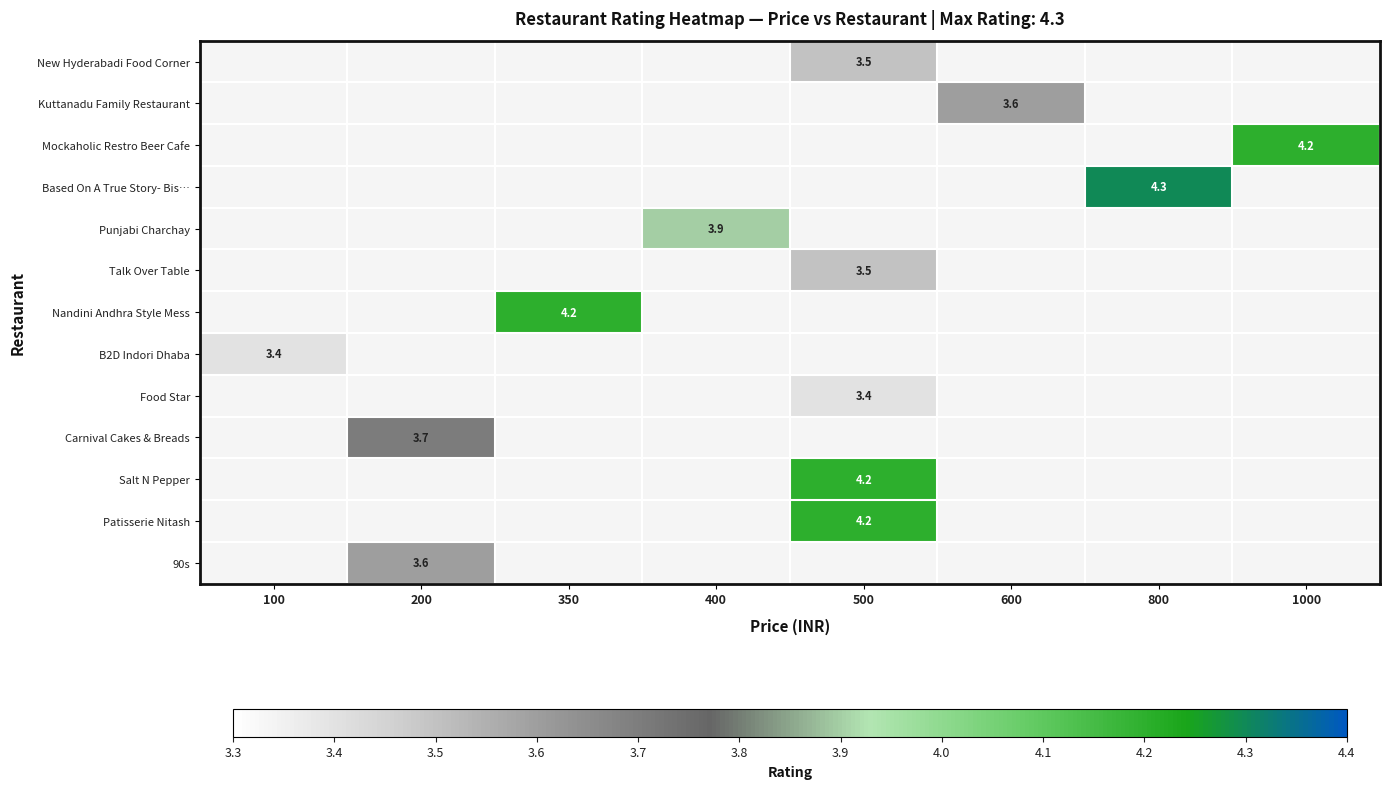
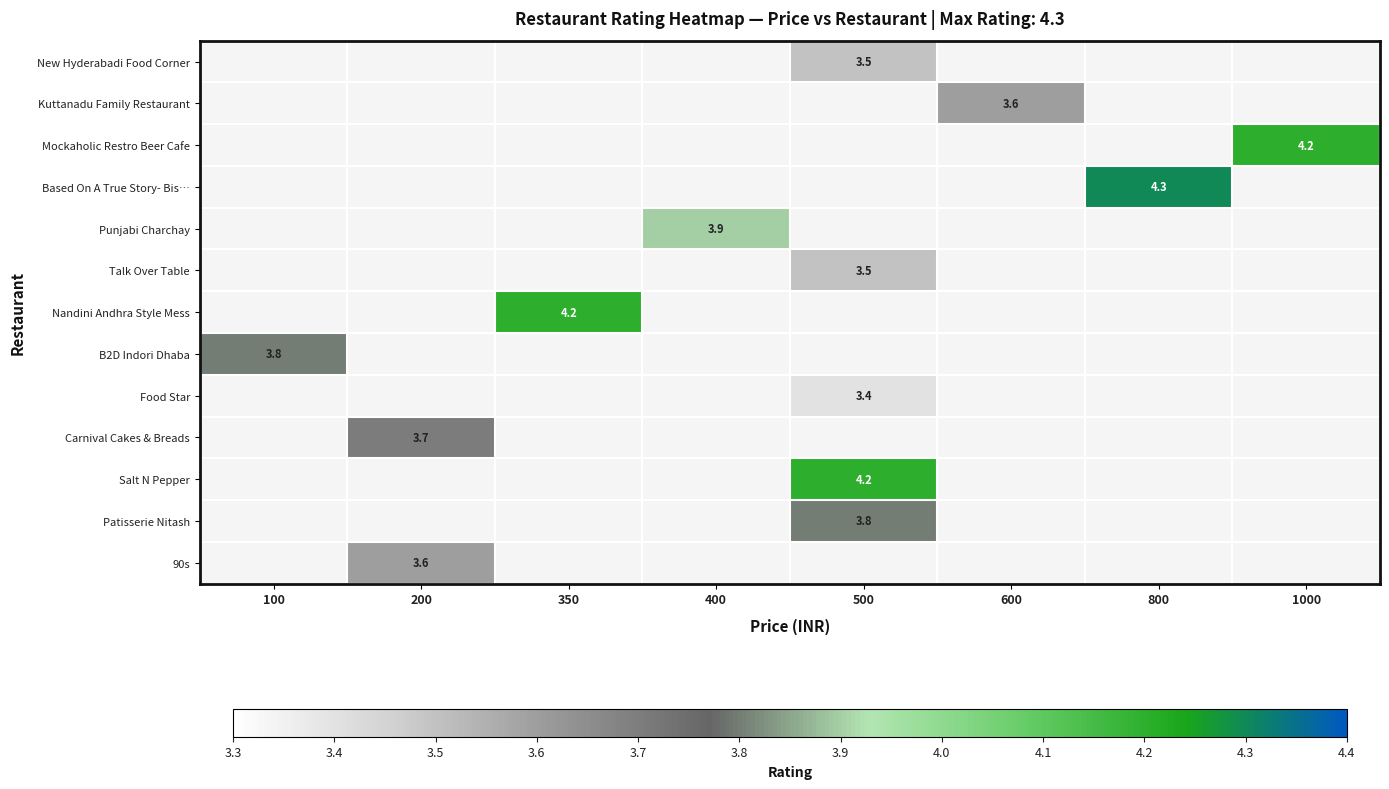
B2D Indori Dhaba, 100: 3.4 -> 3.8
Patisserie Nitash, 500: 4.2 -> 3.8
